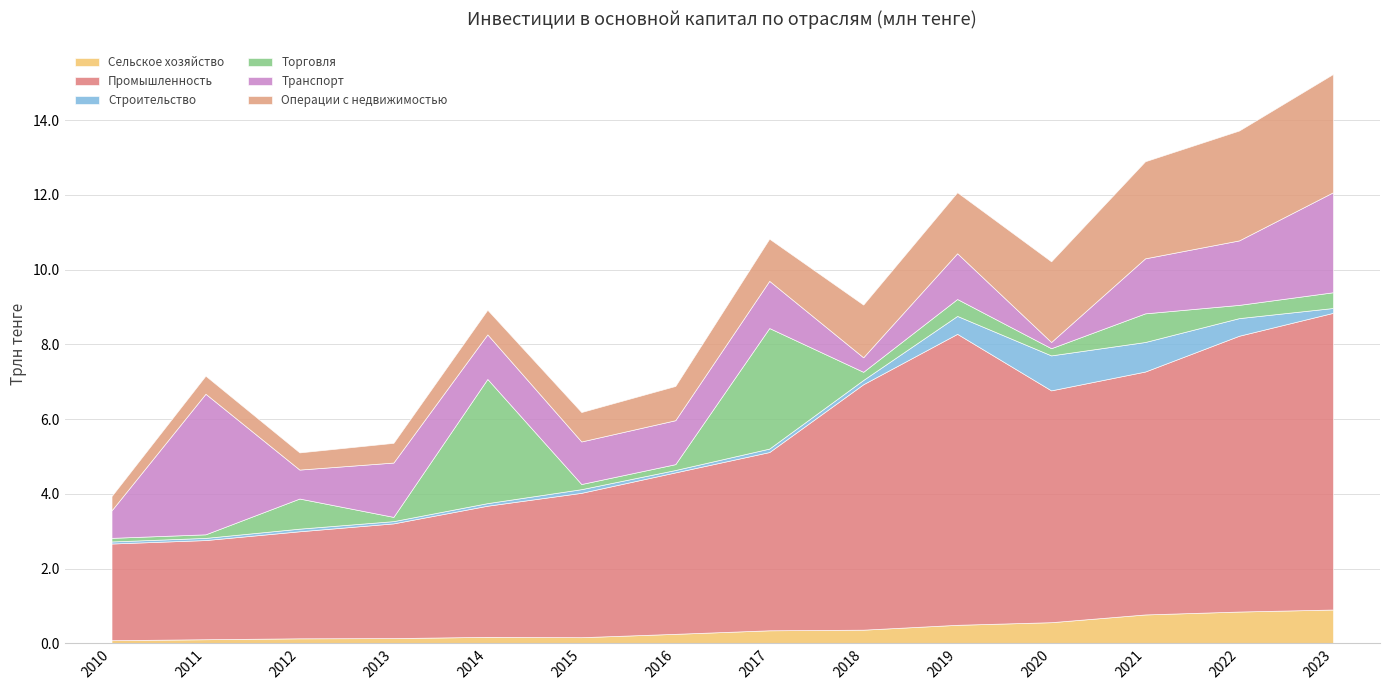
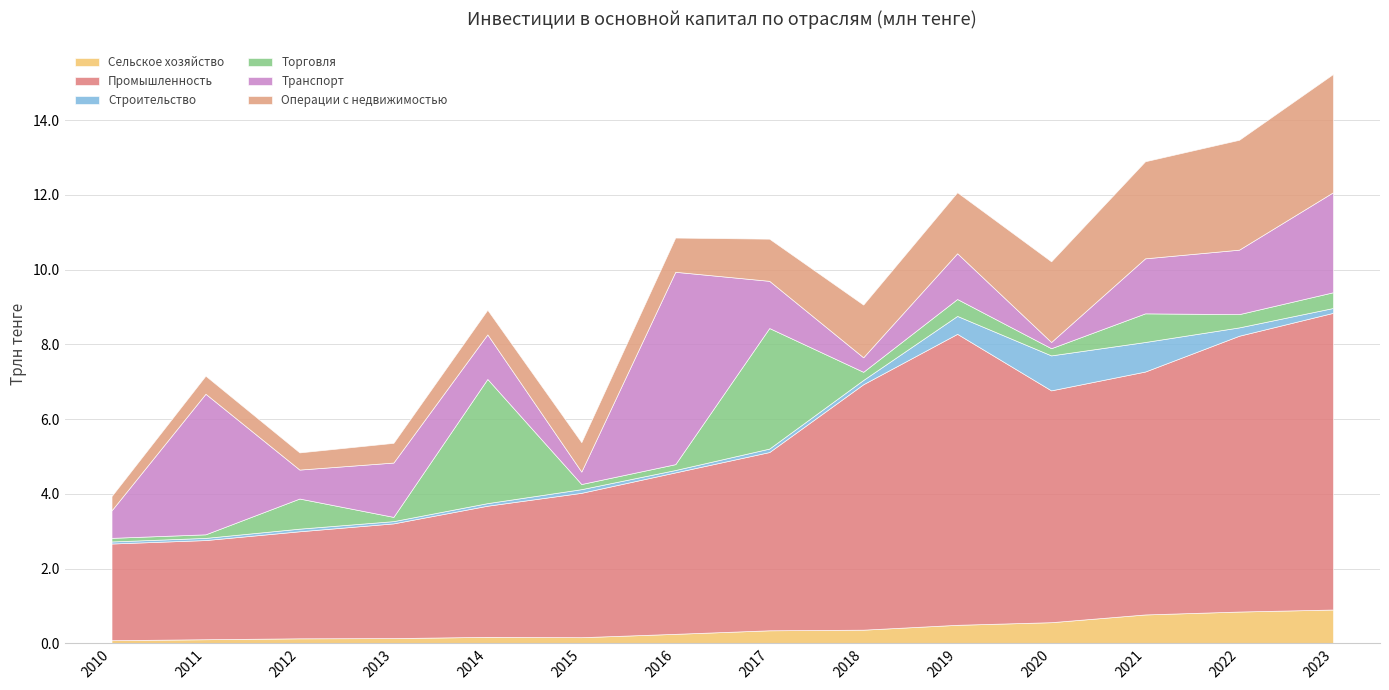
Транспорт, 2015: 1.1 -> 0.3
Транспорт, 2016: 1.2 -> 5.1
Строительство, 2022: 0.5 -> 0.2
